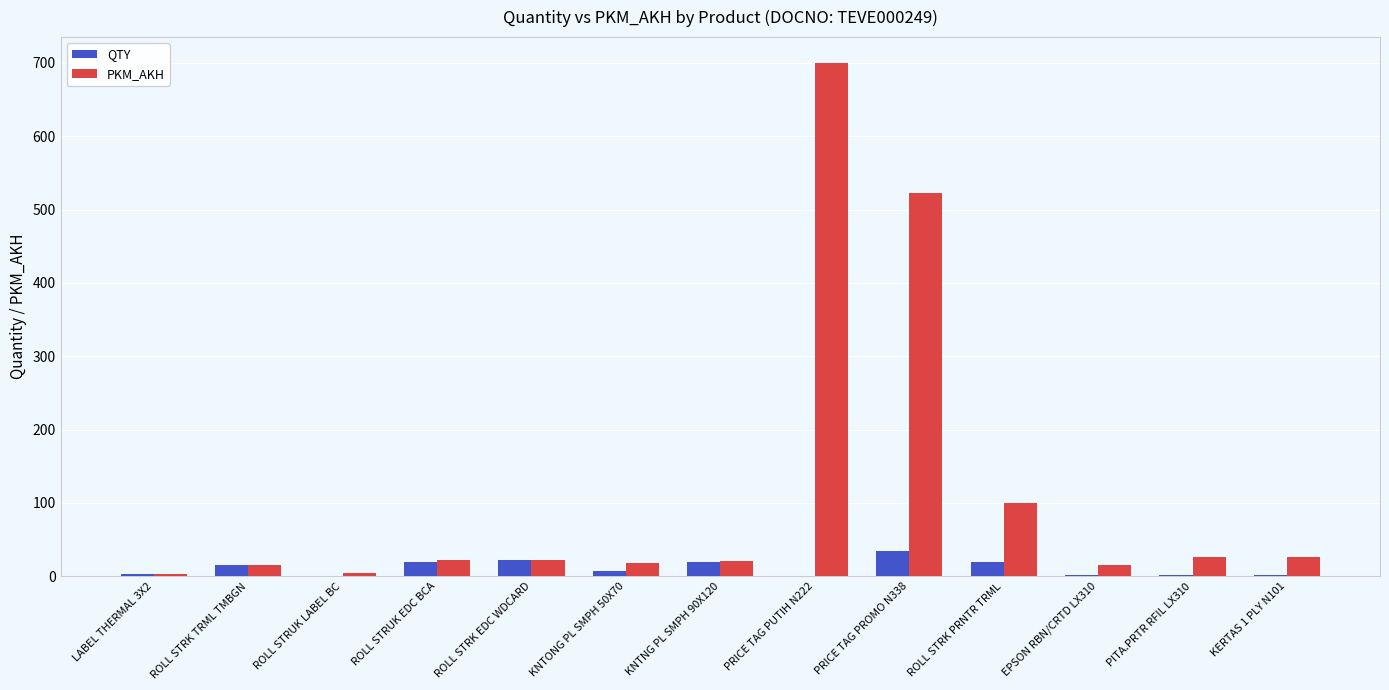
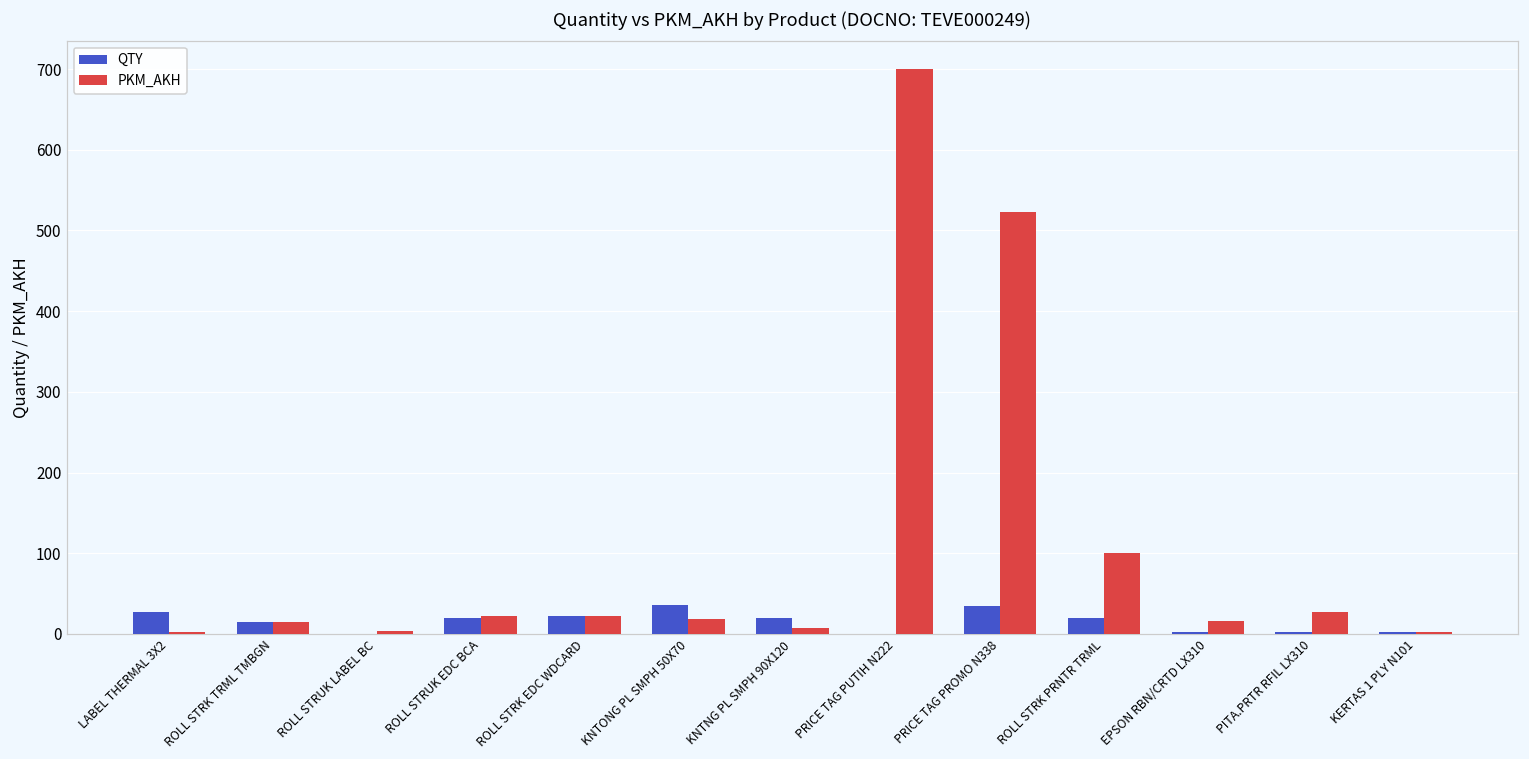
QTY, LABEL THERMAL 3X2: 0 -> 30
QTY, KNTONG PL SMPH 50X70: 10 -> 40
PKM_AKH, KNTNG PL SMPH 90X120: 20 -> 10
PKM_AKH, KERTAS 1 PLY N101: 30 -> 0
